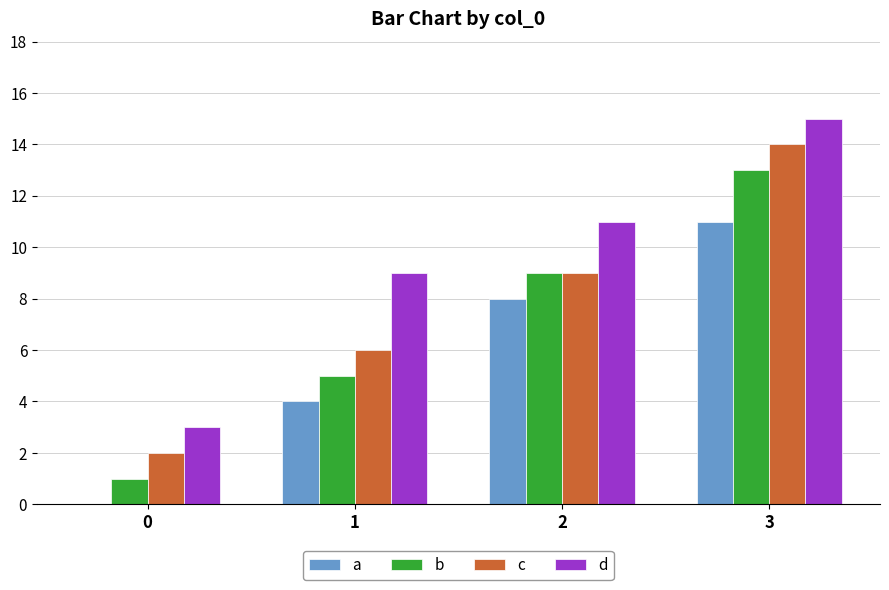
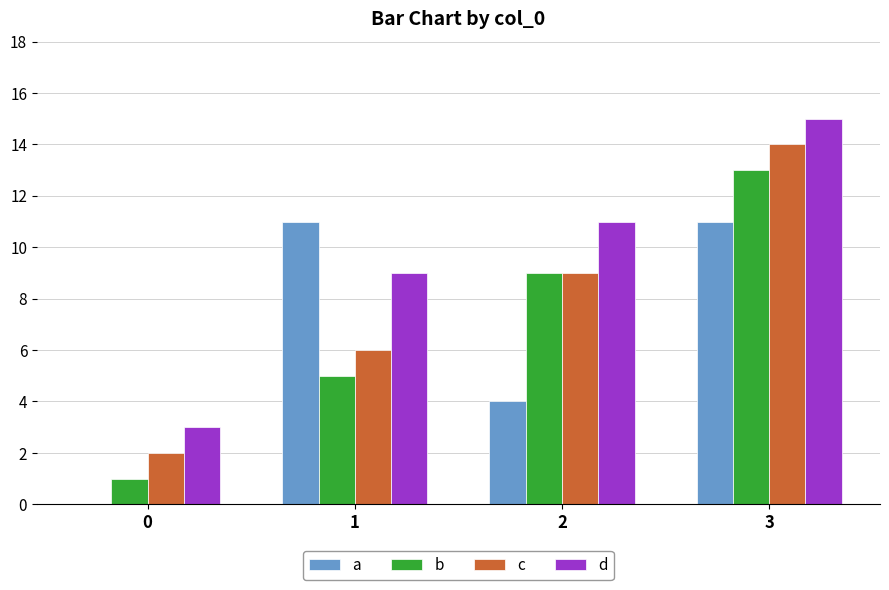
a, 1: 4 -> 11
a, 2: 8 -> 4
